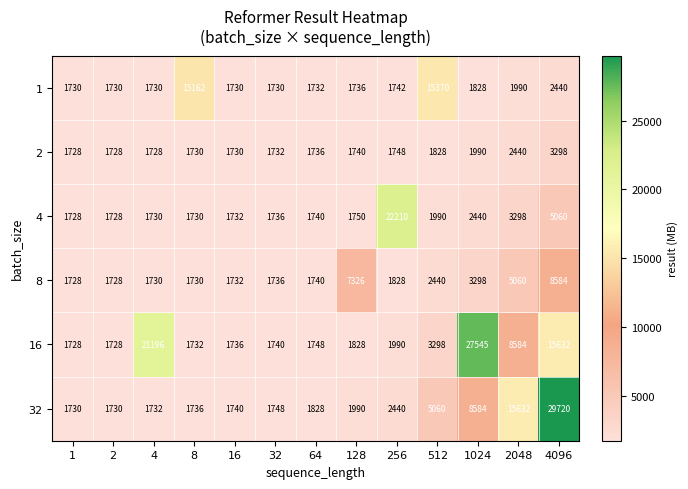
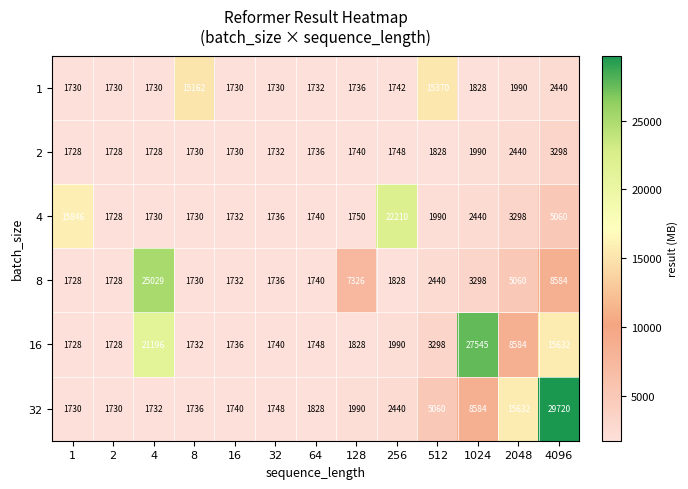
4, 1: 1728 -> 15846
8, 4: 1730 -> 25029
